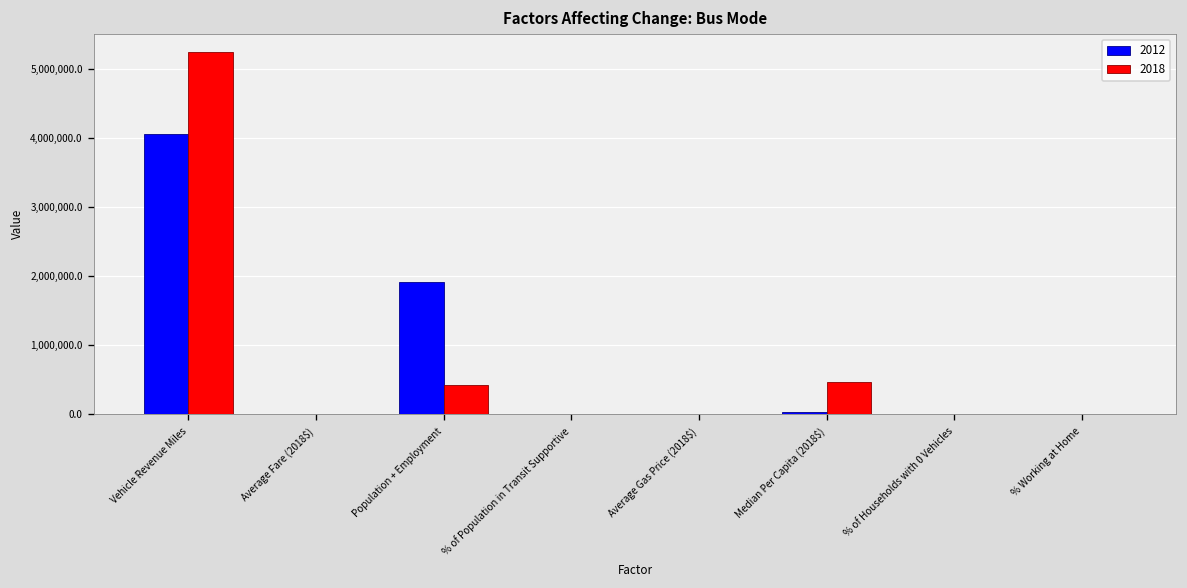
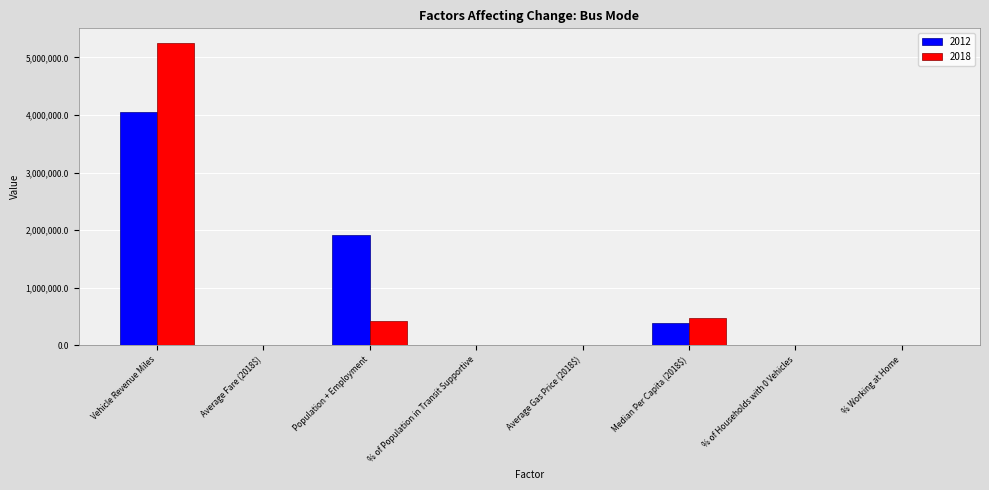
2012, Median Per Capita (2018$): 0 -> 400,000
